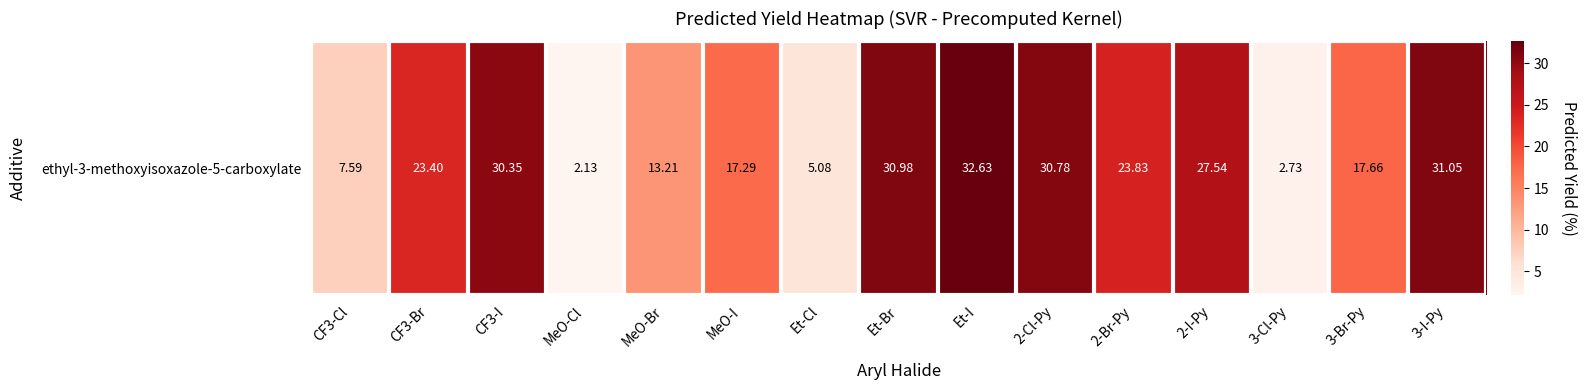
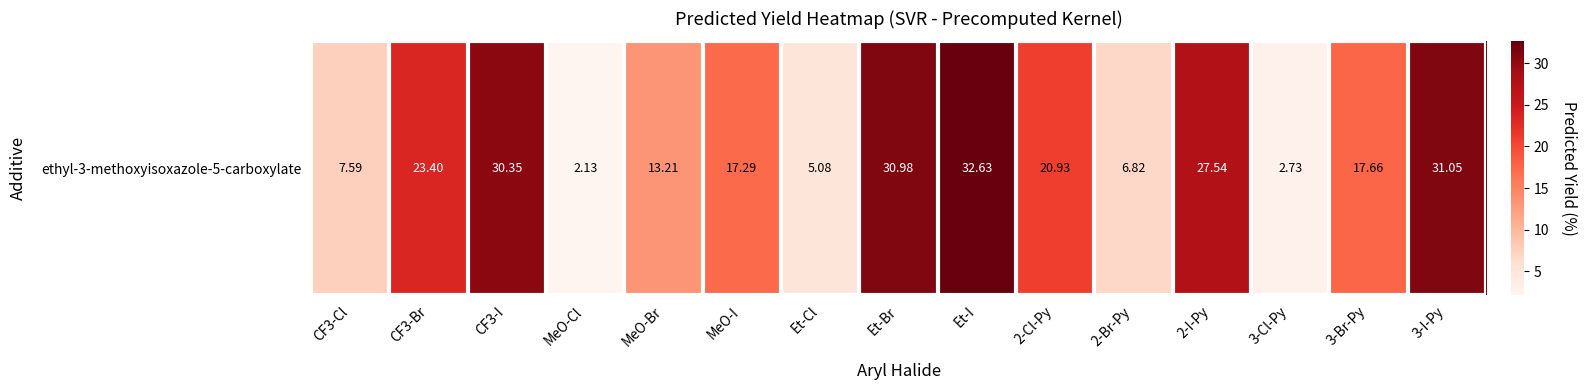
ethyl-3-methoxyisoxazole-5-carboxylate, 2-Cl-Py: 30.78 -> 20.93
ethyl-3-methoxyisoxazole-5-carboxylate, 2-Br-Py: 23.83 -> 6.82
